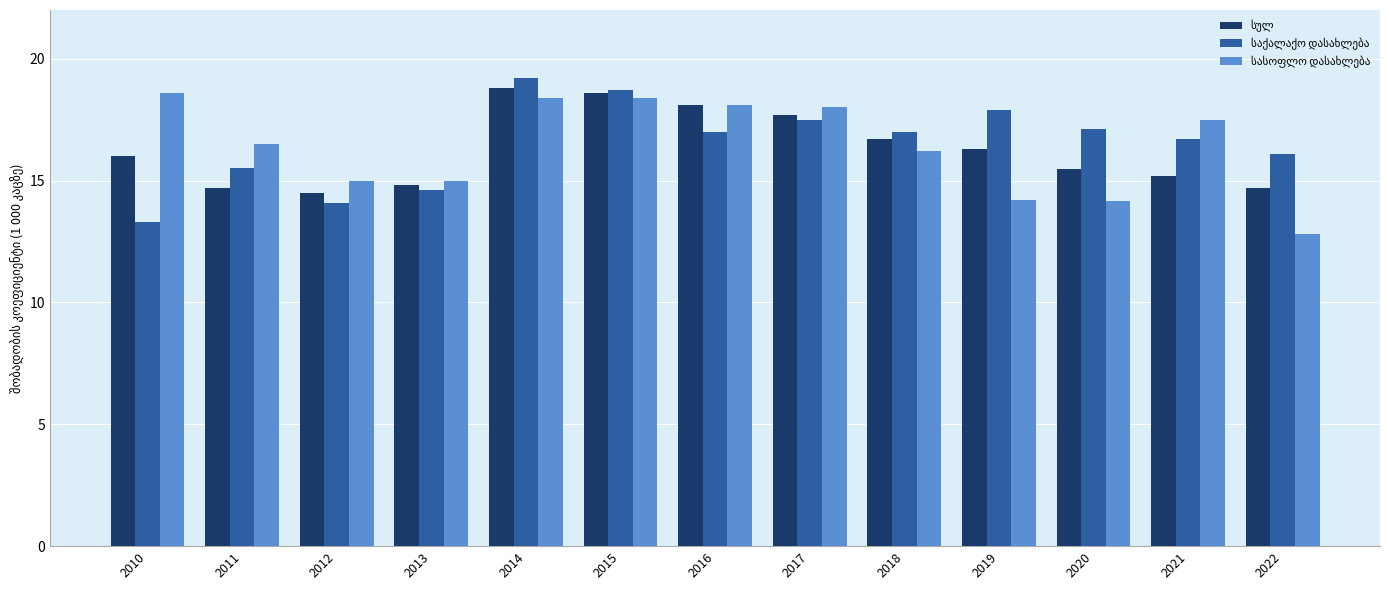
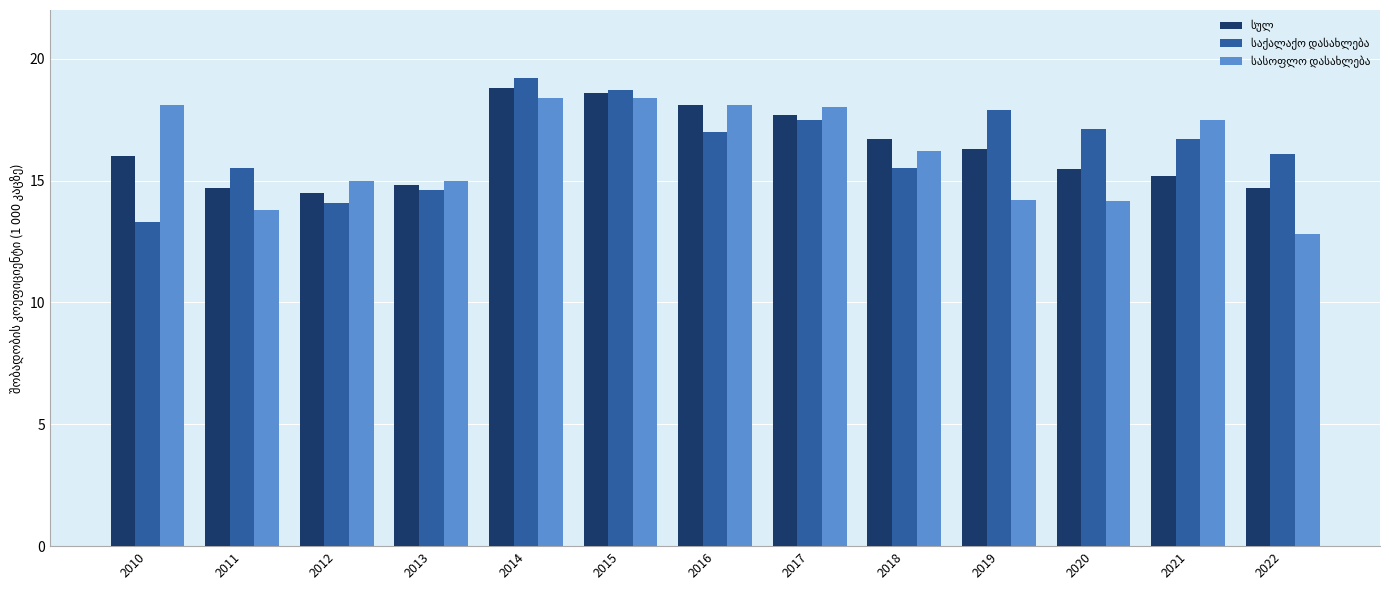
სასოფლო დასახლება, 2010: 18.6 -> 18.1
სასოფლო დასახლება, 2011: 16.5 -> 13.8
საქალაქო დასახლება, 2018: 17.0 -> 15.5
